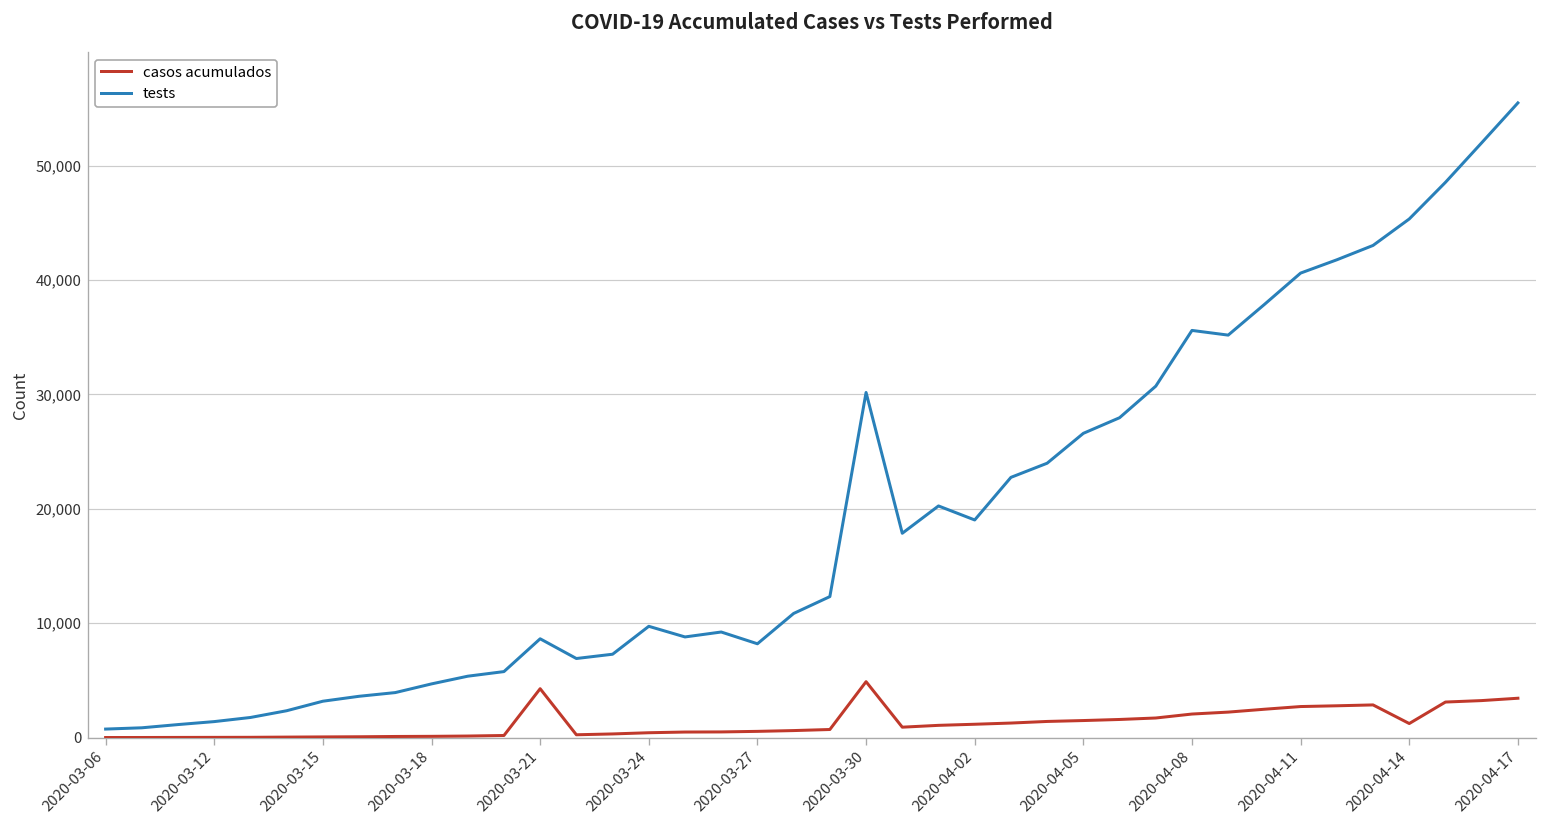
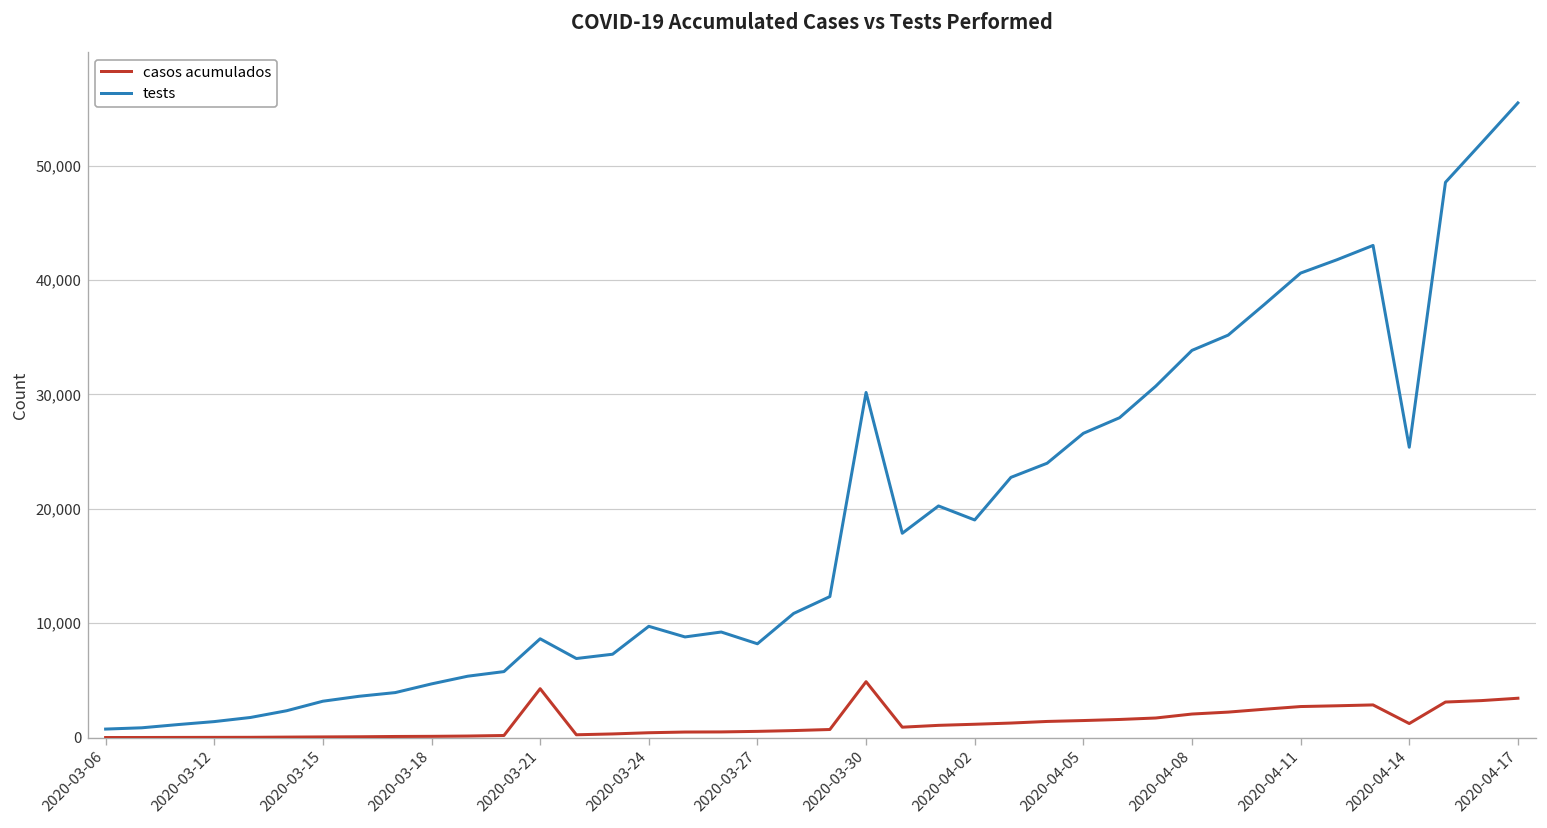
tests, 2020-04-08: 36,000 -> 34,000
tests, 2020-04-14: 45,000 -> 25,000
